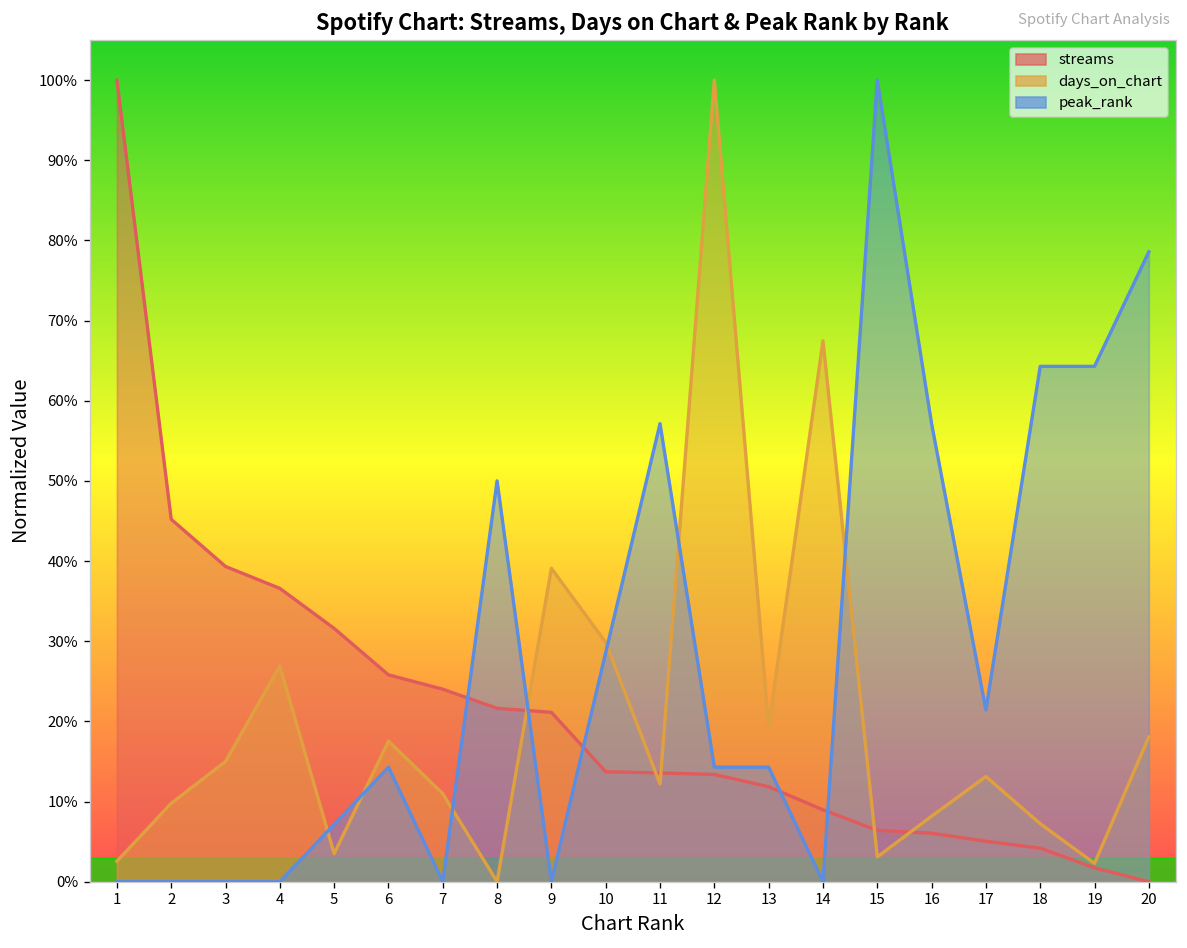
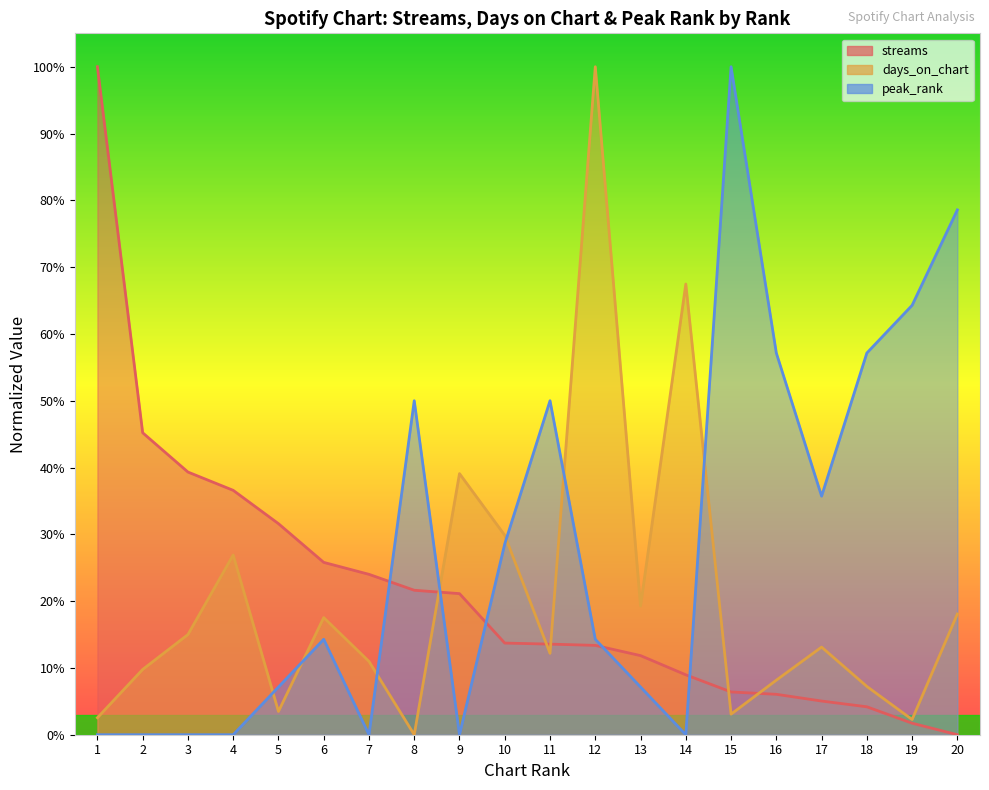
peak_rank, 11: 57% -> 50%
peak_rank, 13: 14% -> 7%
peak_rank, 17: 21% -> 36%
peak_rank, 18: 64% -> 57%
